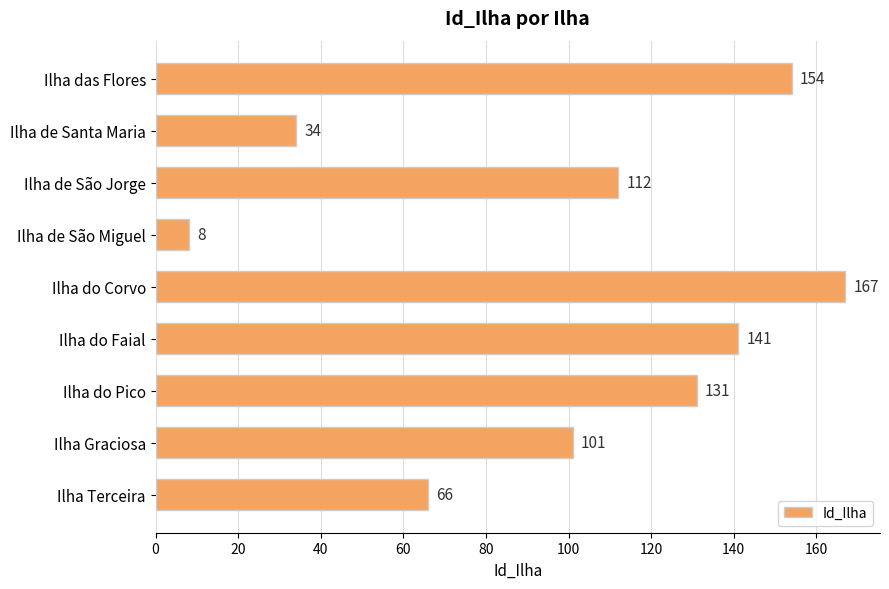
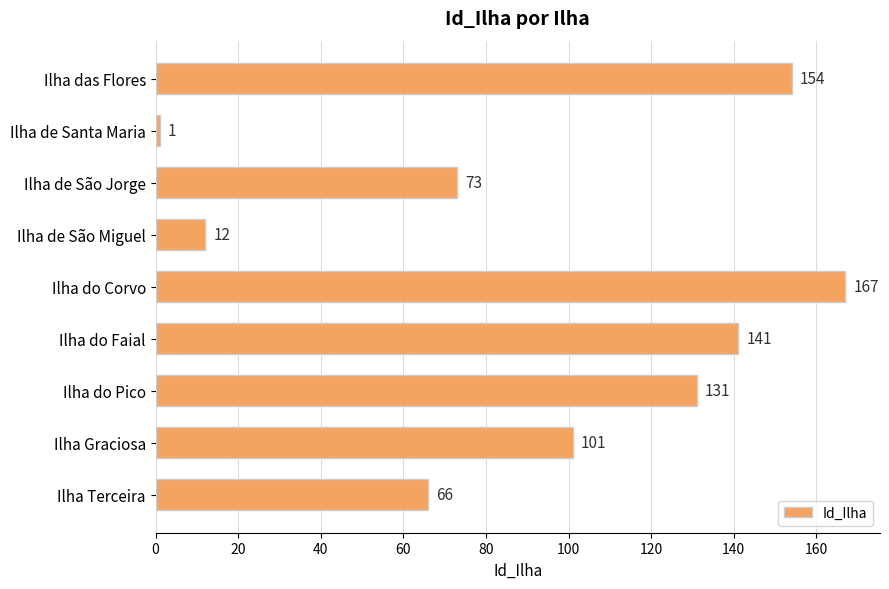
Ilha de Santa Maria: 34 -> 1
Ilha de São Jorge: 112 -> 73
Ilha de São Miguel: 8 -> 12
